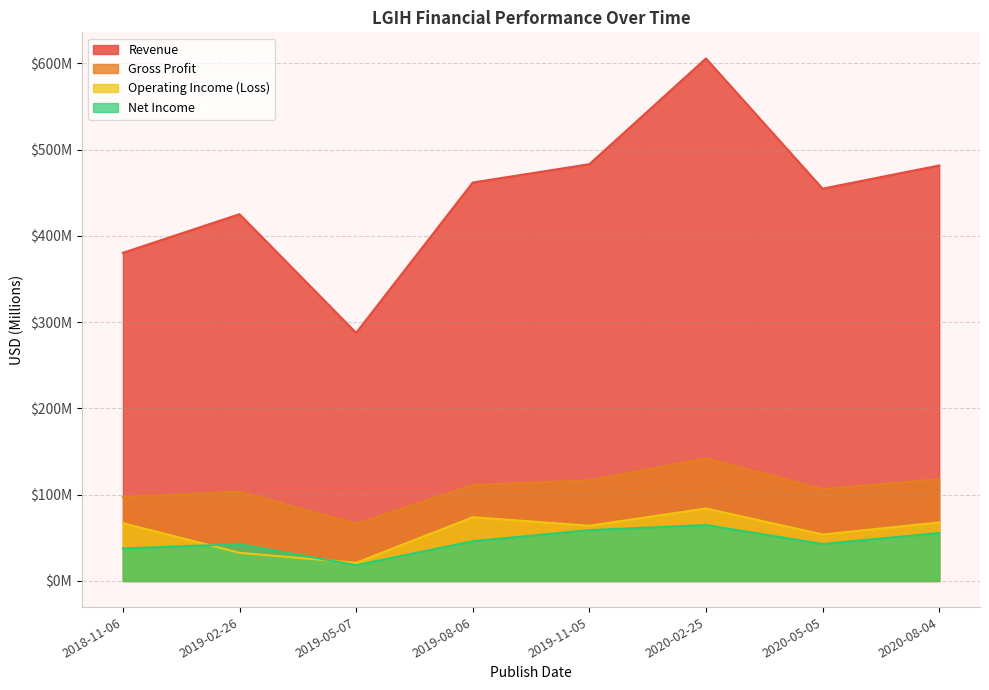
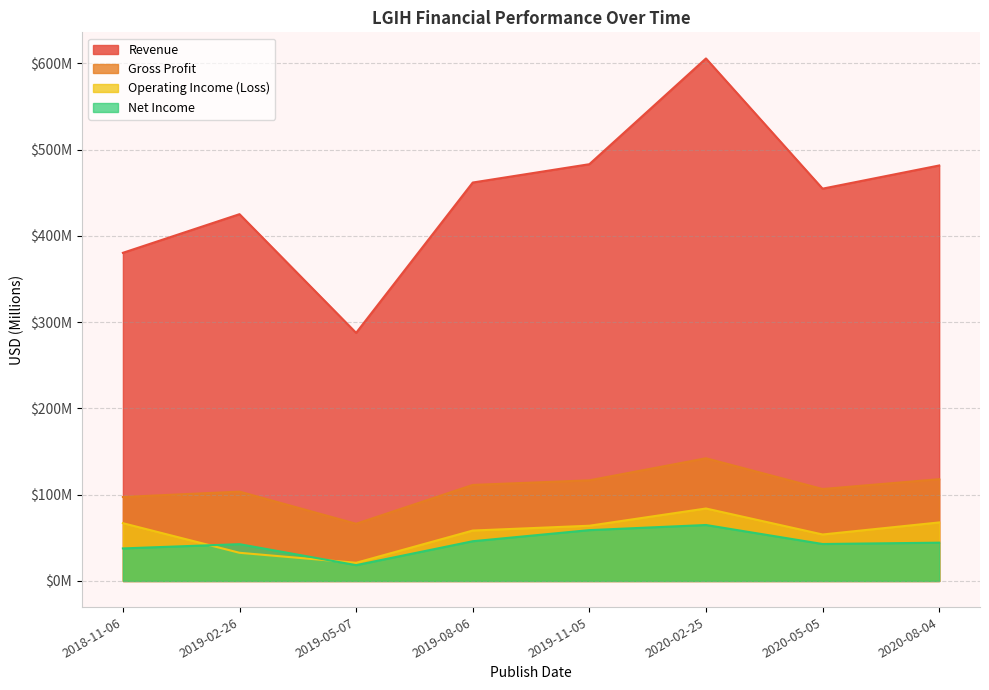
Operating Income (Loss), 2019-08-06: $70000000 -> $60000000
Net Income, 2020-08-04: $60000000 -> $40000000
